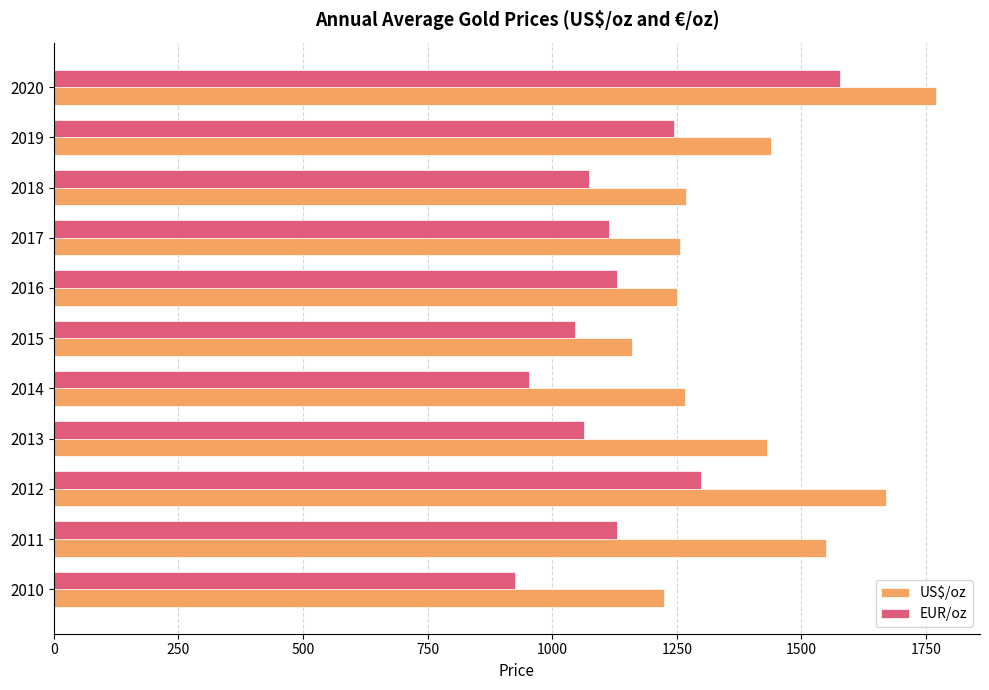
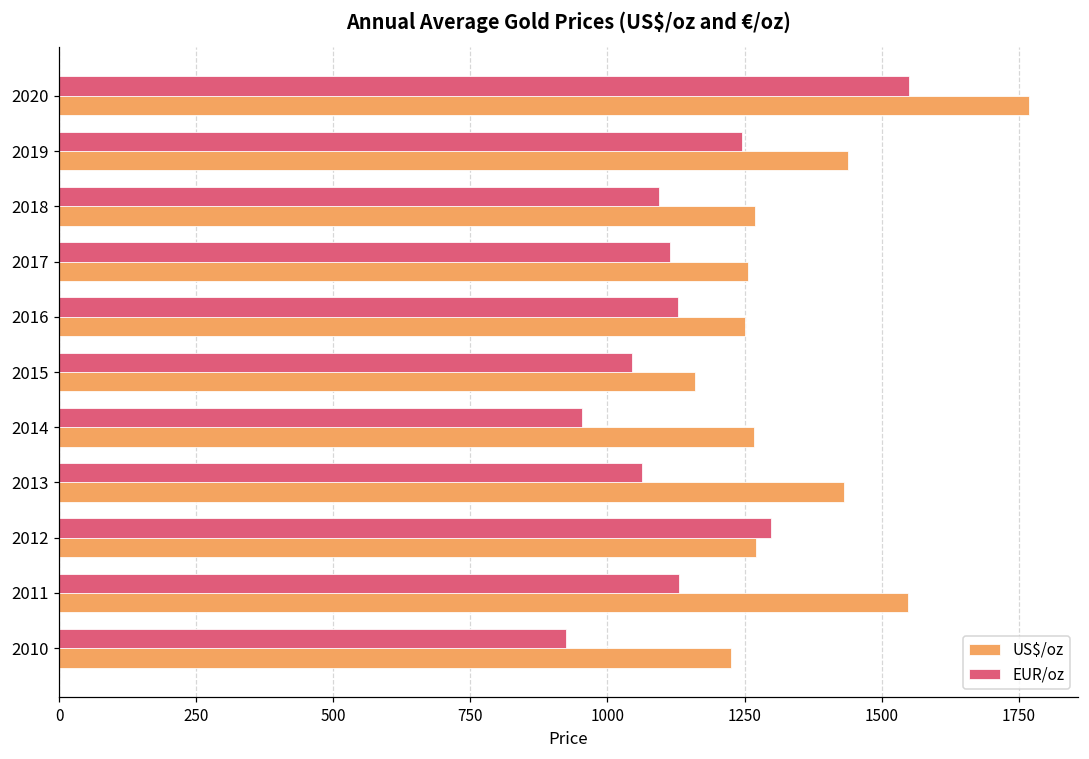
EUR/oz, 2020: 1580 -> 1550
EUR/oz, 2018: 1070 -> 1090
US$/oz, 2012: 1670 -> 1270
